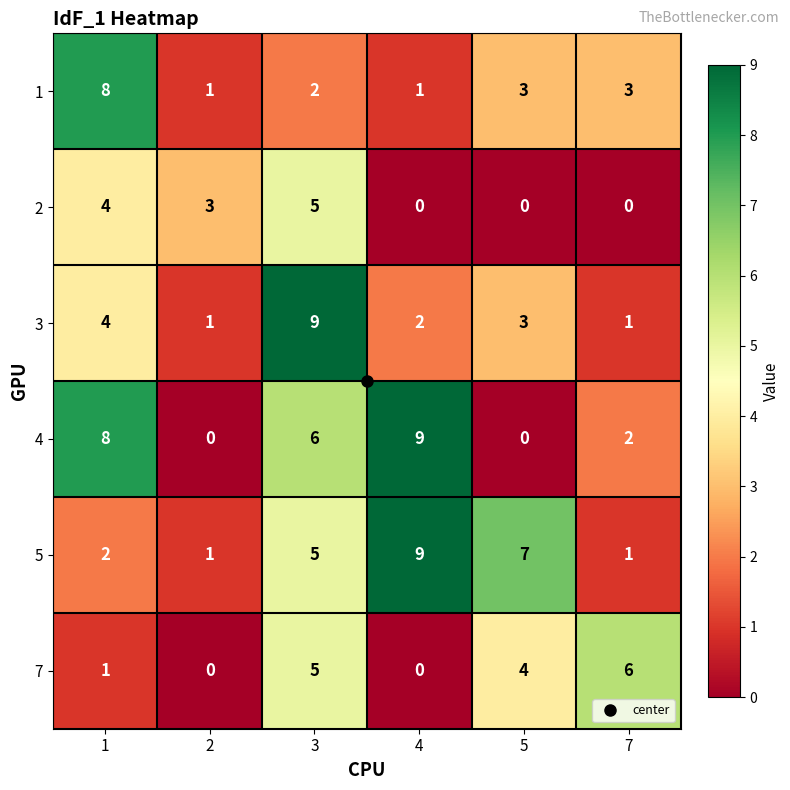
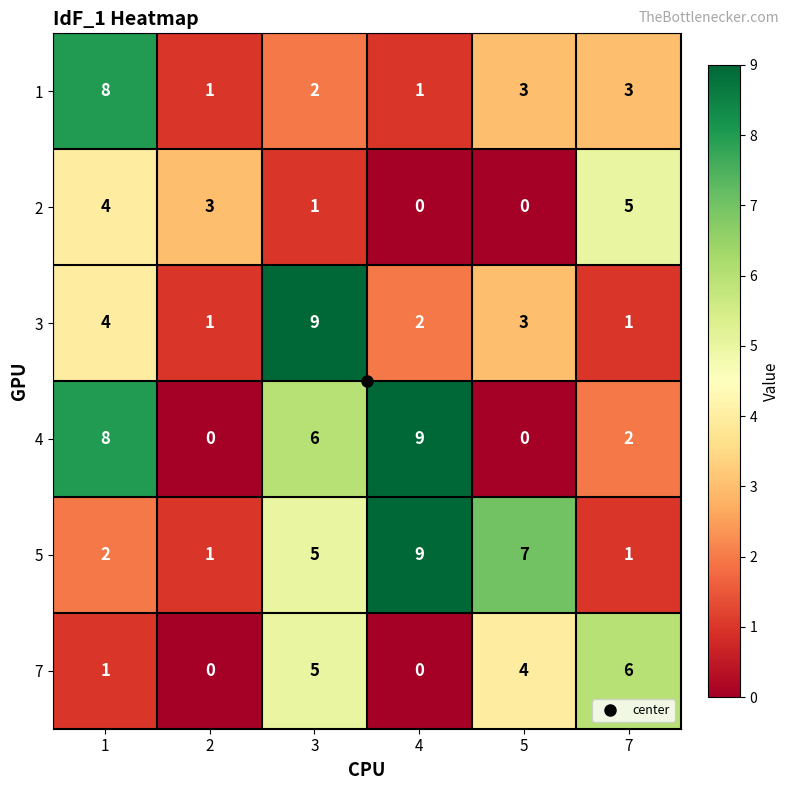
2, 3: 5 -> 1
2, 7: 0 -> 5
